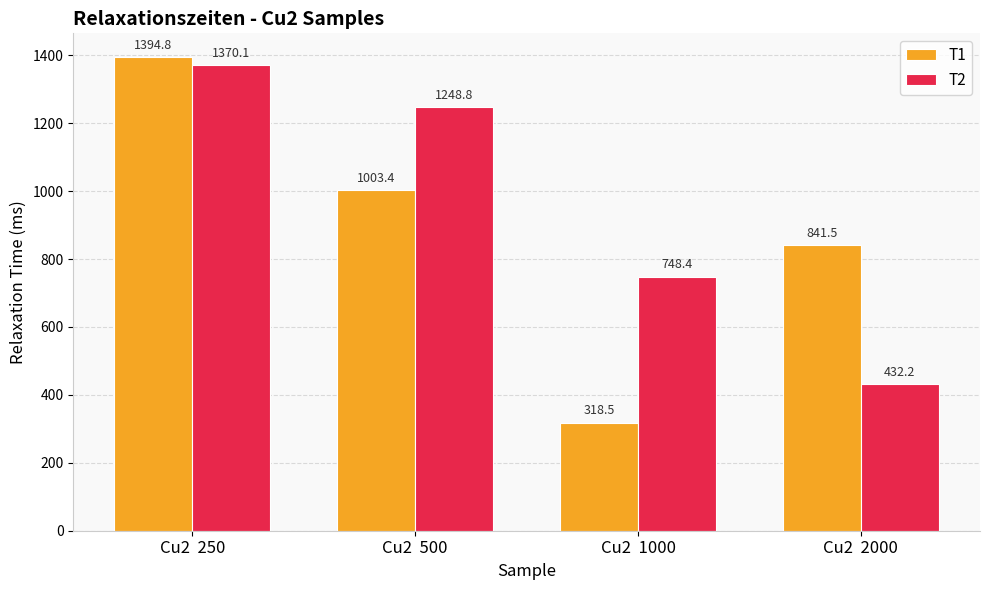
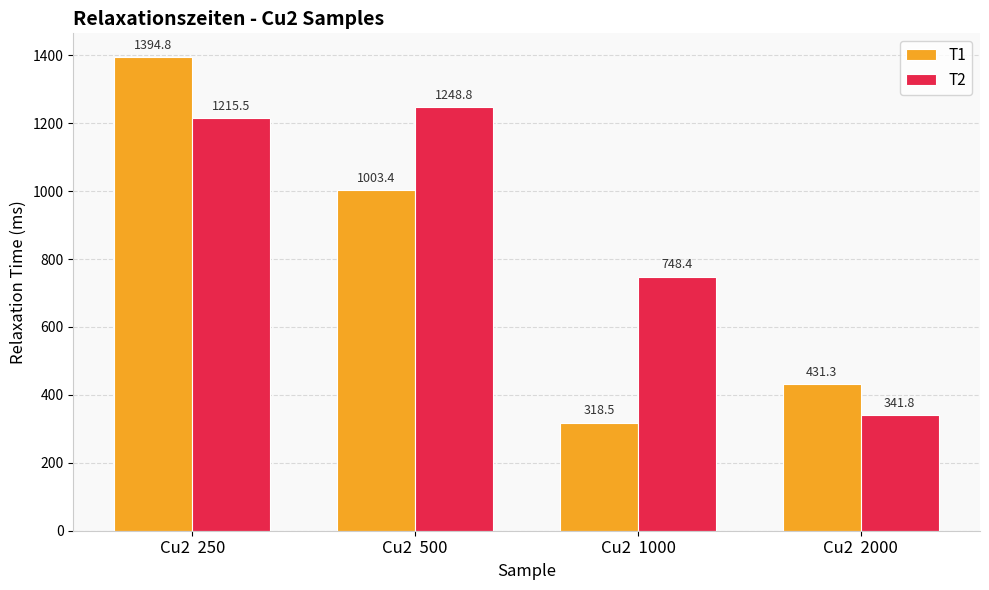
T2, Cu2 250: 1370.1 -> 1215.5
T1, Cu2 2000: 841.5 -> 431.3
T2, Cu2 2000: 432.2 -> 341.8
